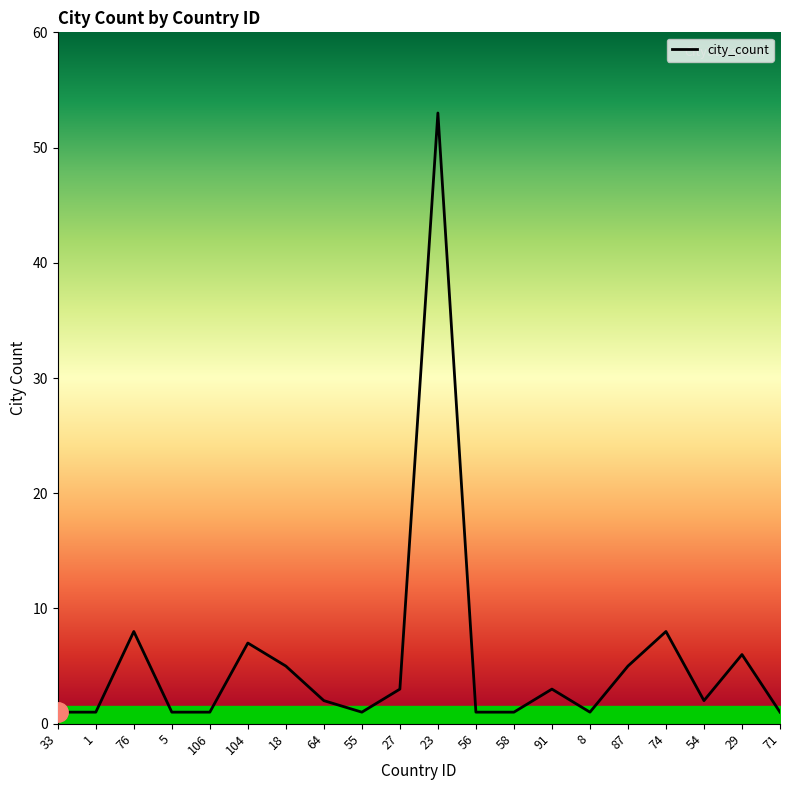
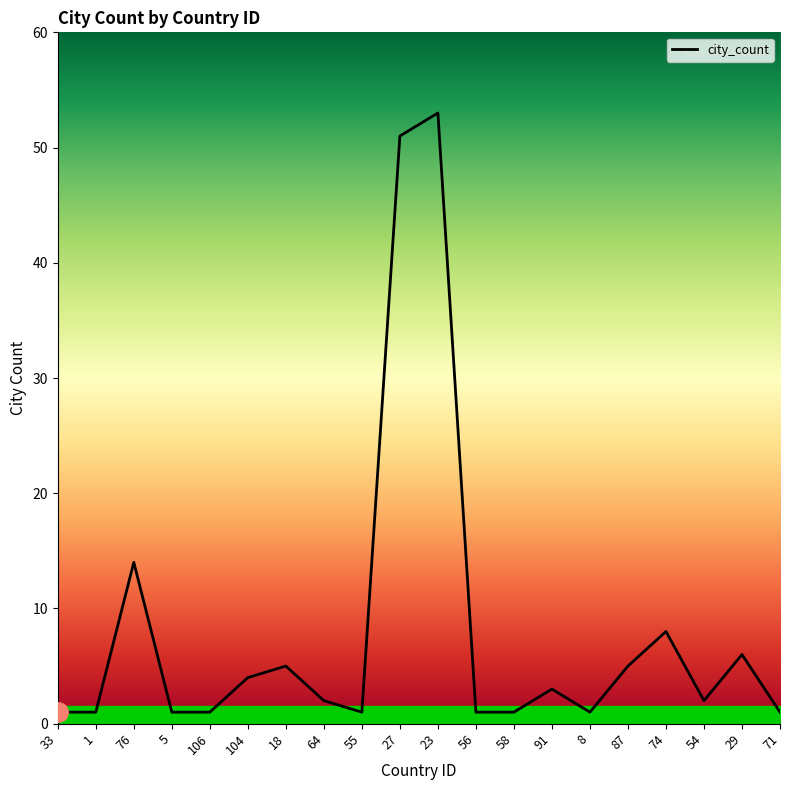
city_count, 76: 8 -> 14
city_count, 104: 7 -> 4
city_count, 27: 3 -> 51
